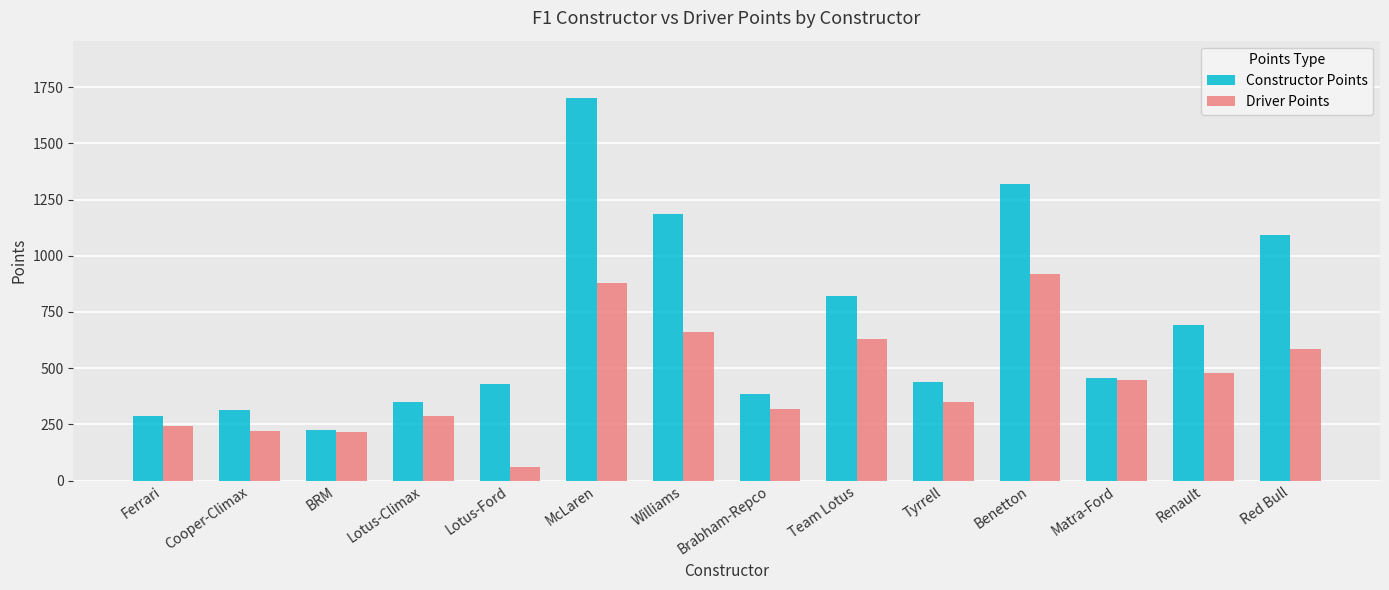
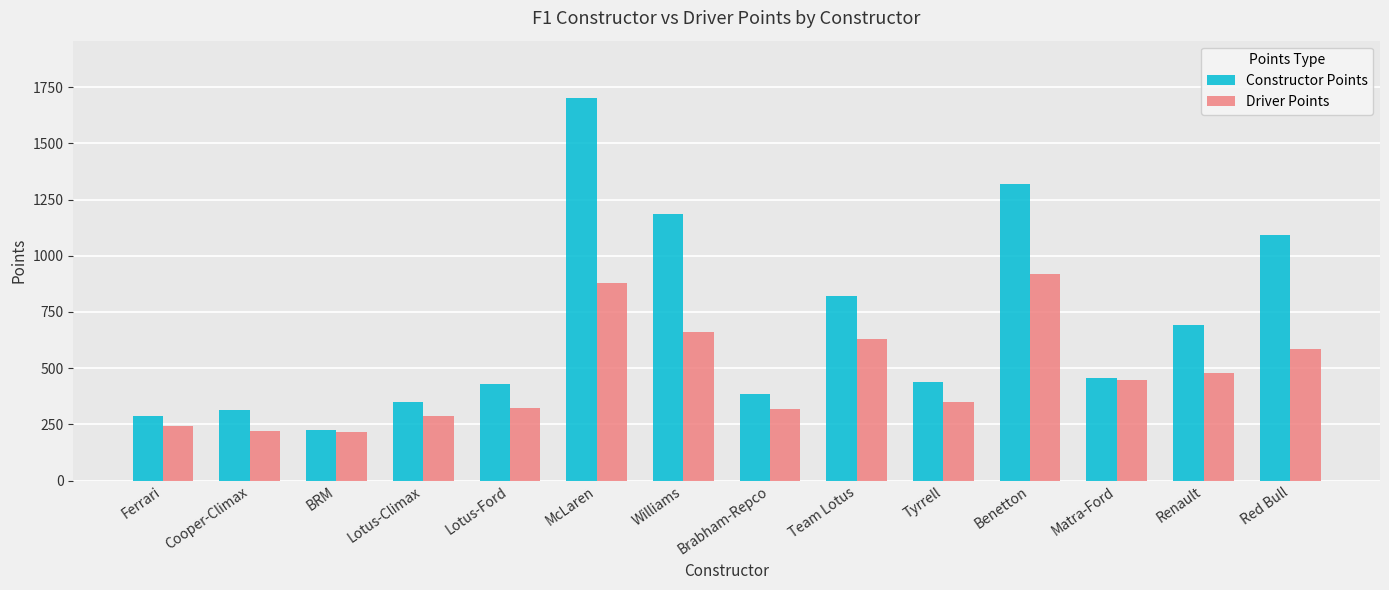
Driver Points, Lotus-Ford: 60 -> 320
